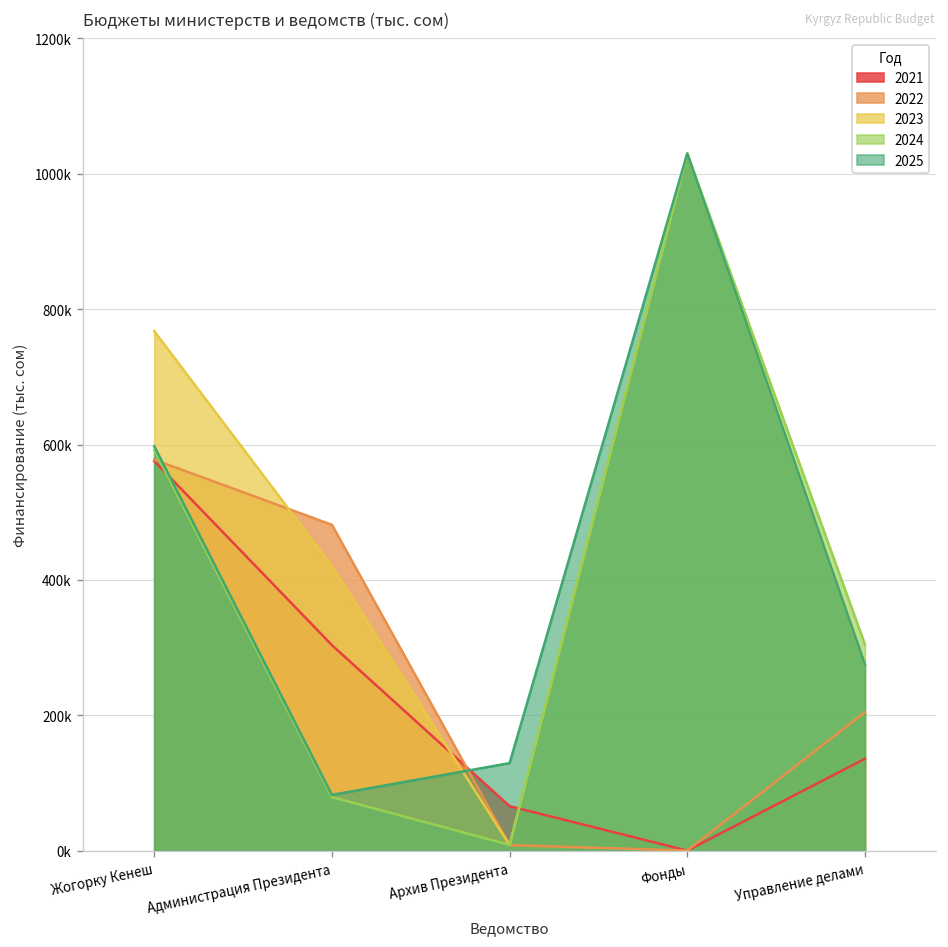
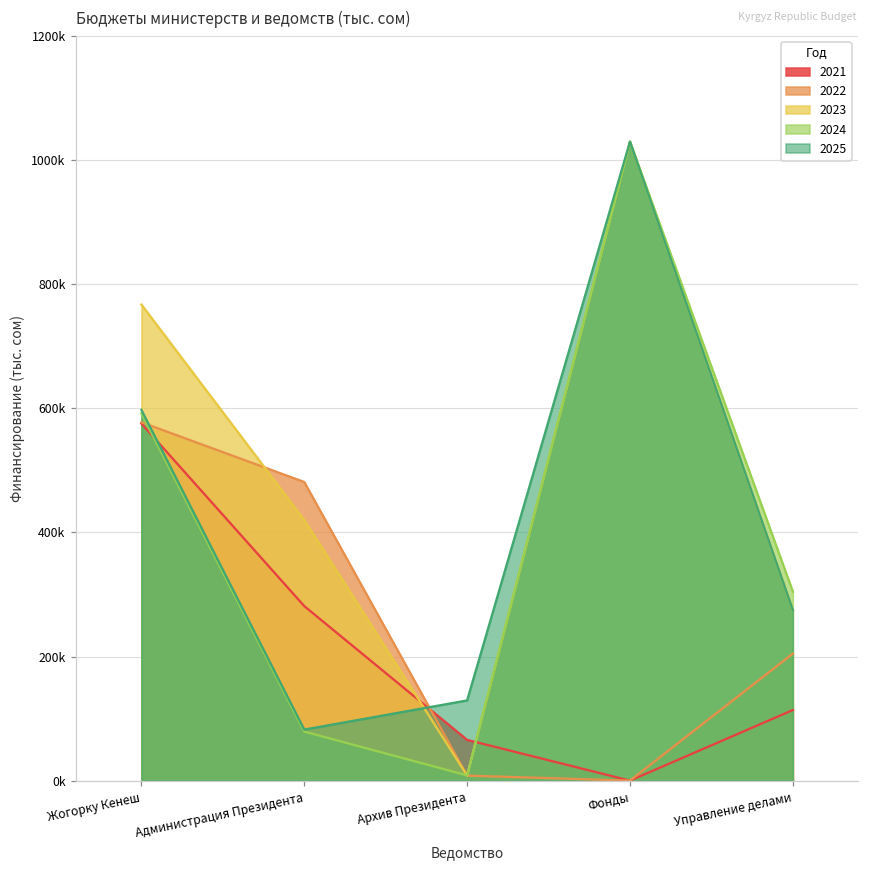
2021, Администрация Президента: 300000 -> 280000
2021, Управление делами: 140000 -> 110000
